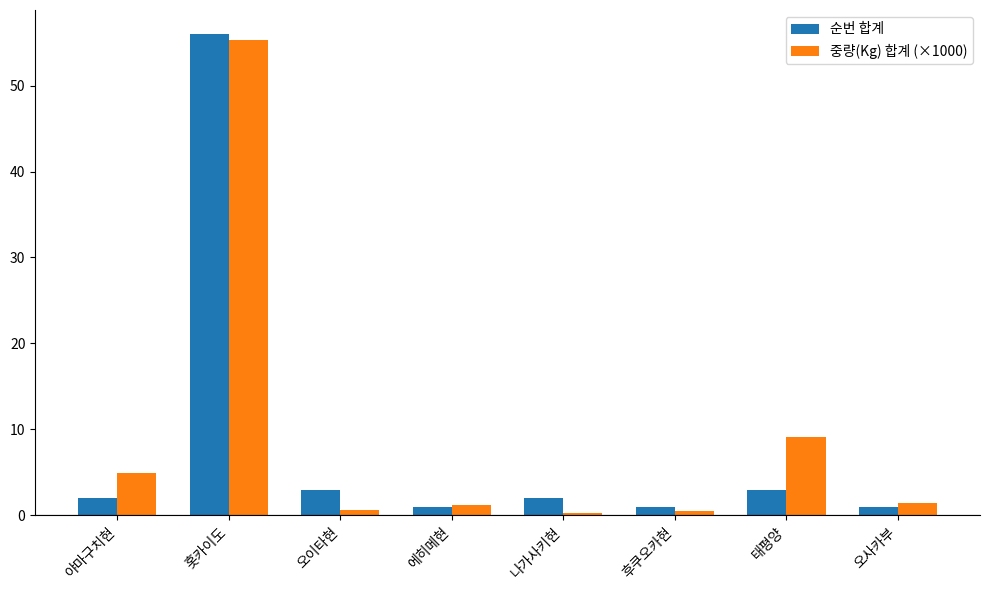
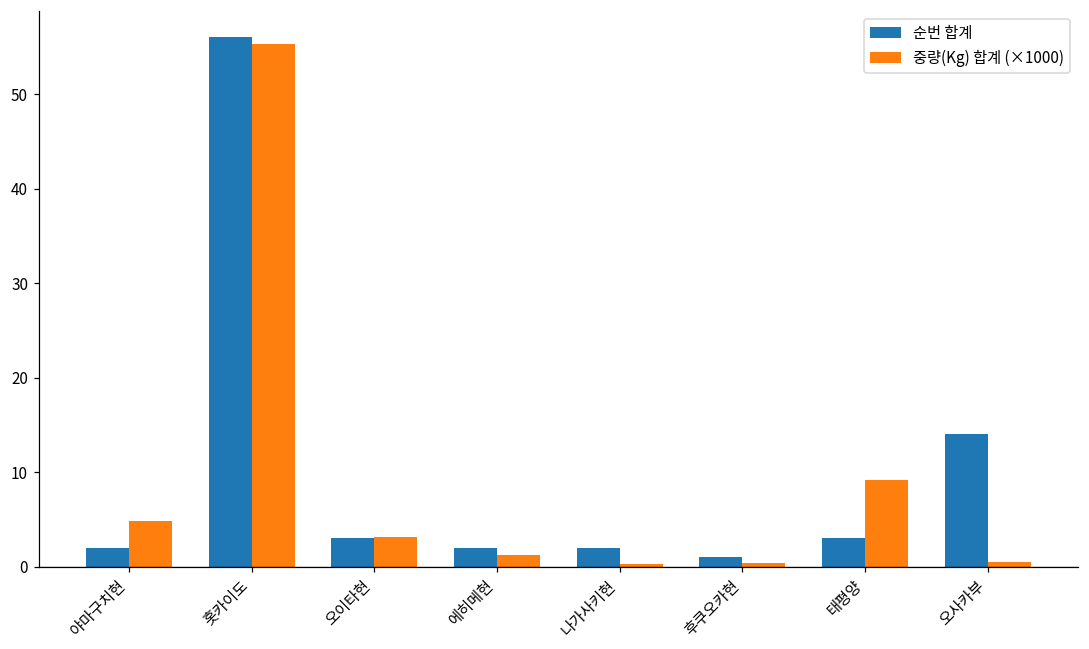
중량(Kg) 합계 (×1000), 오이타현: 1 -> 3
순번 합계, 에히메현: 1 -> 2
순번 합계, 오사카부: 1 -> 14
중량(Kg) 합계 (×1000), 오사카부: 1 -> 0
